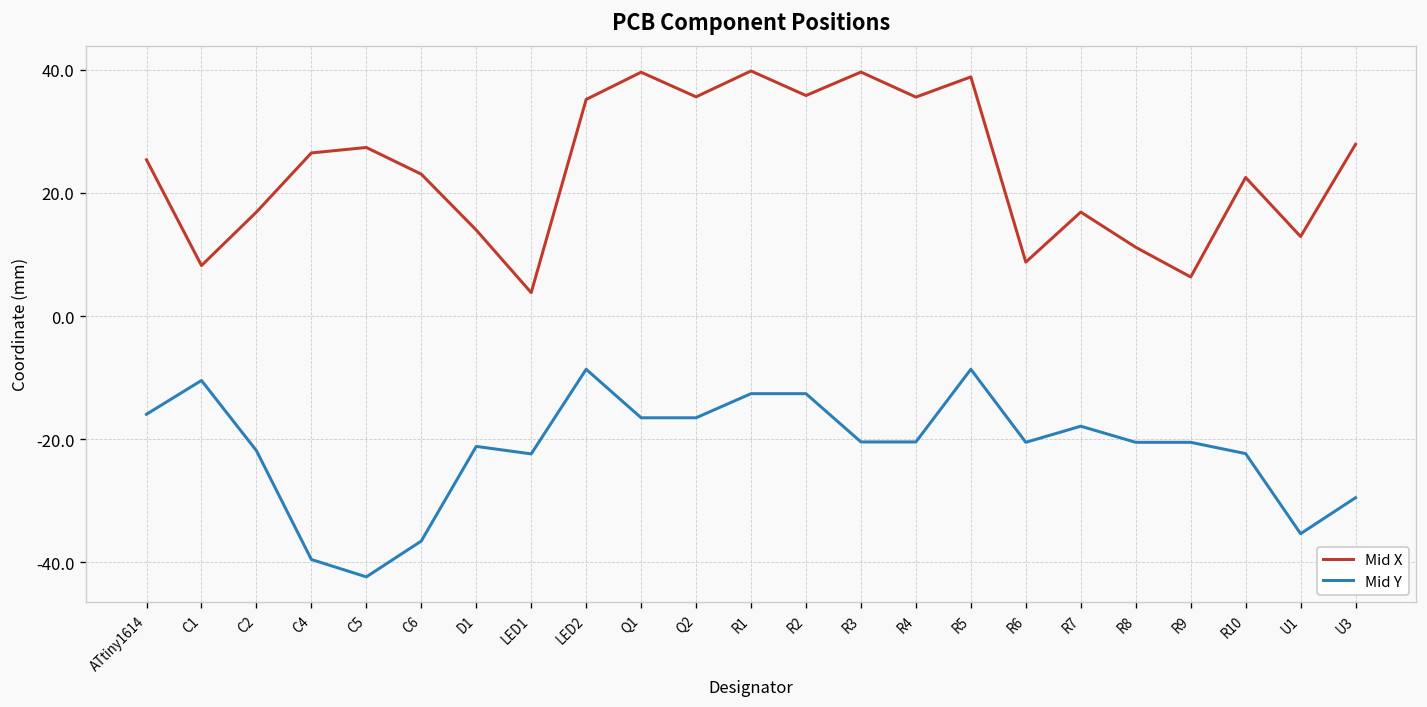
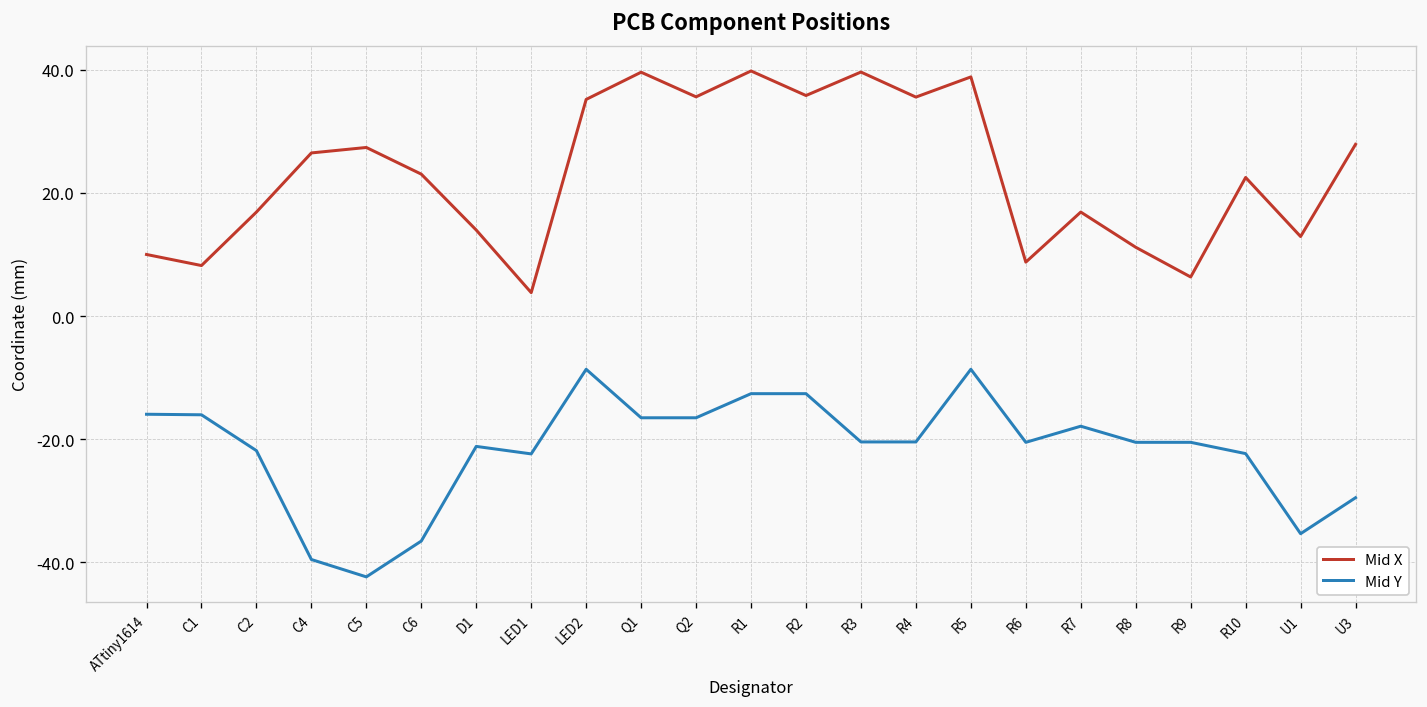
Mid X, ATtiny1614: 25 -> 10
Mid Y, C1: -10 -> -16
